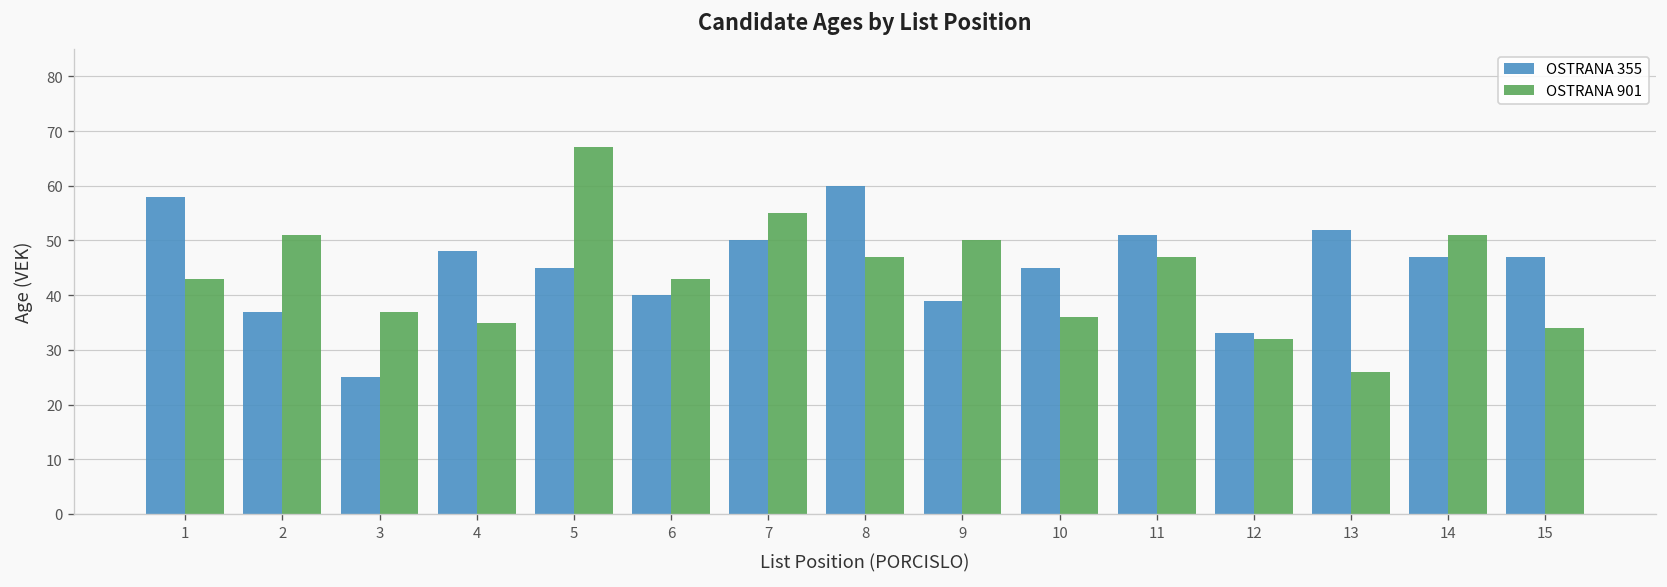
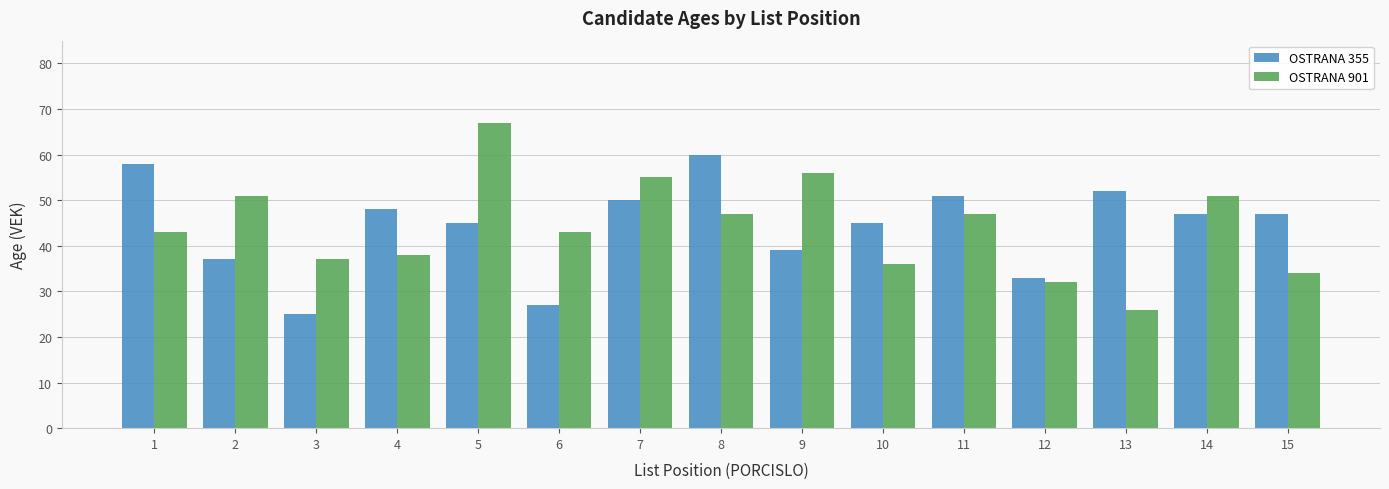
OSTRANA 901, 4: 35 -> 38
OSTRANA 355, 6: 40 -> 27
OSTRANA 901, 9: 50 -> 56
